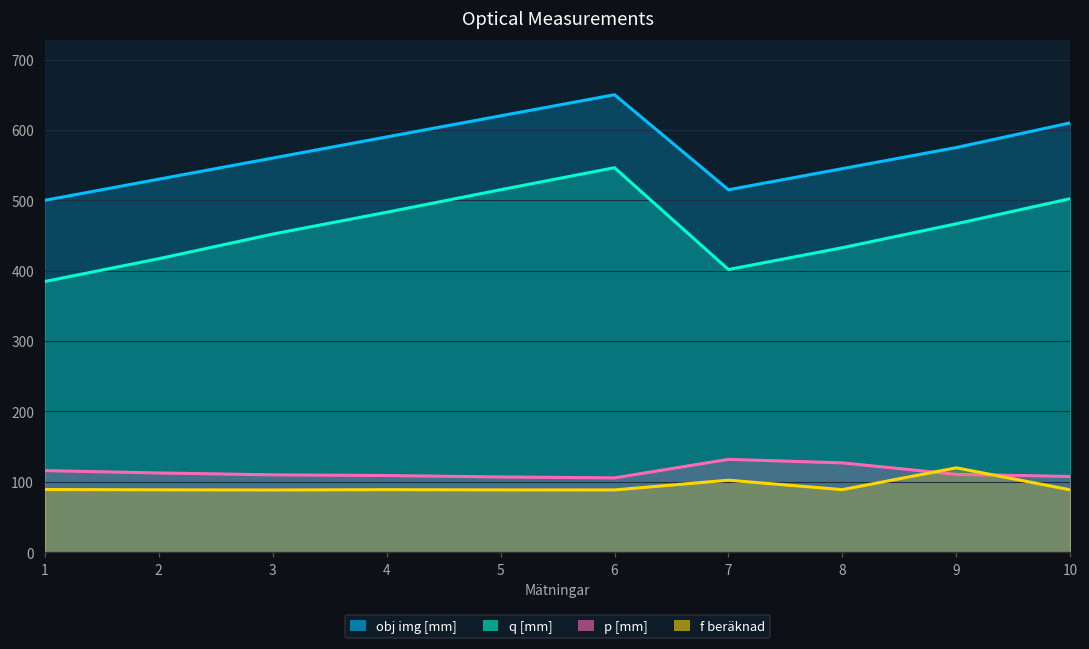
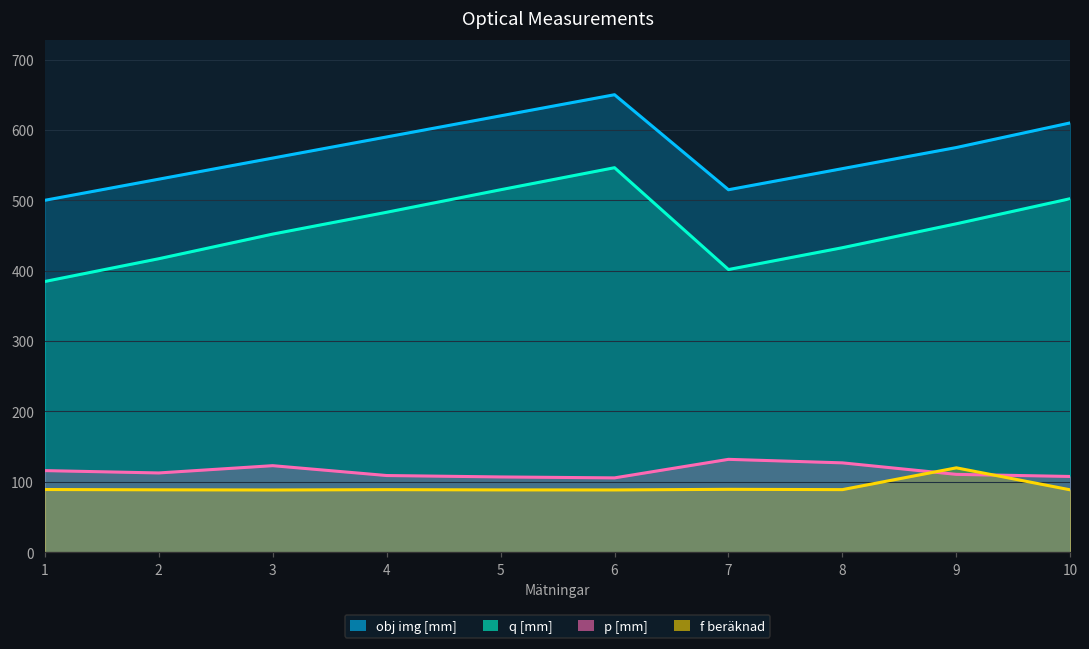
p [mm], 3: 110 -> 120
f beräknad, 7: 100 -> 90
